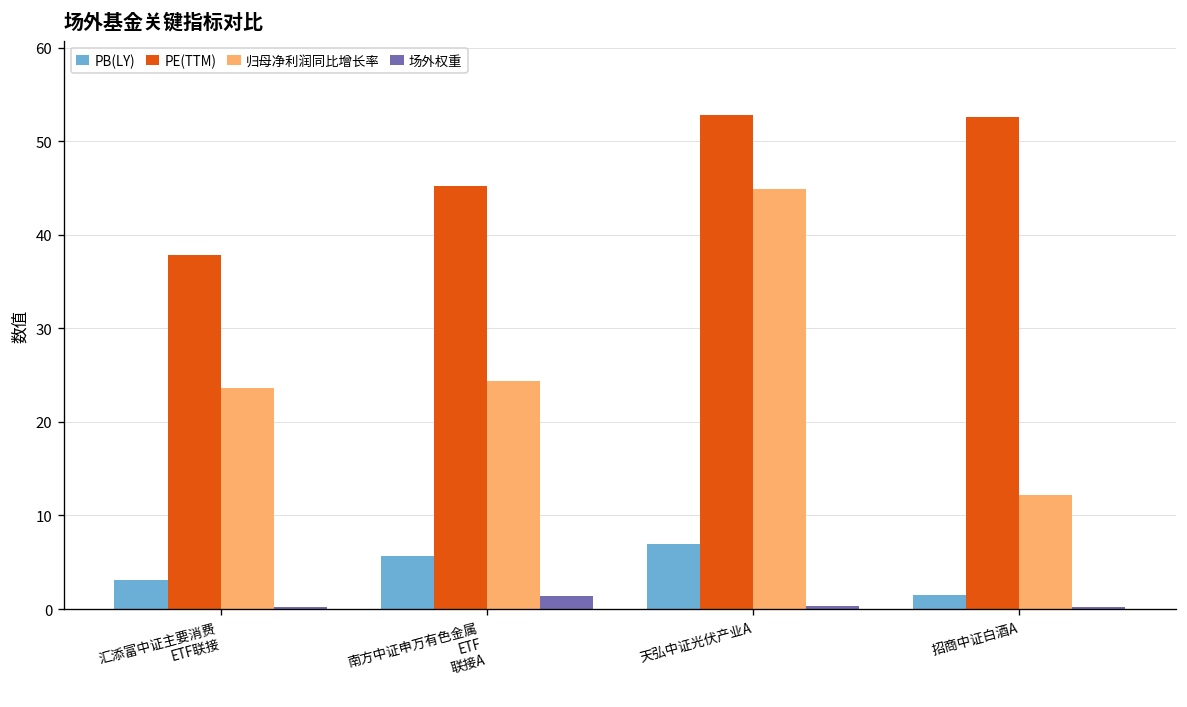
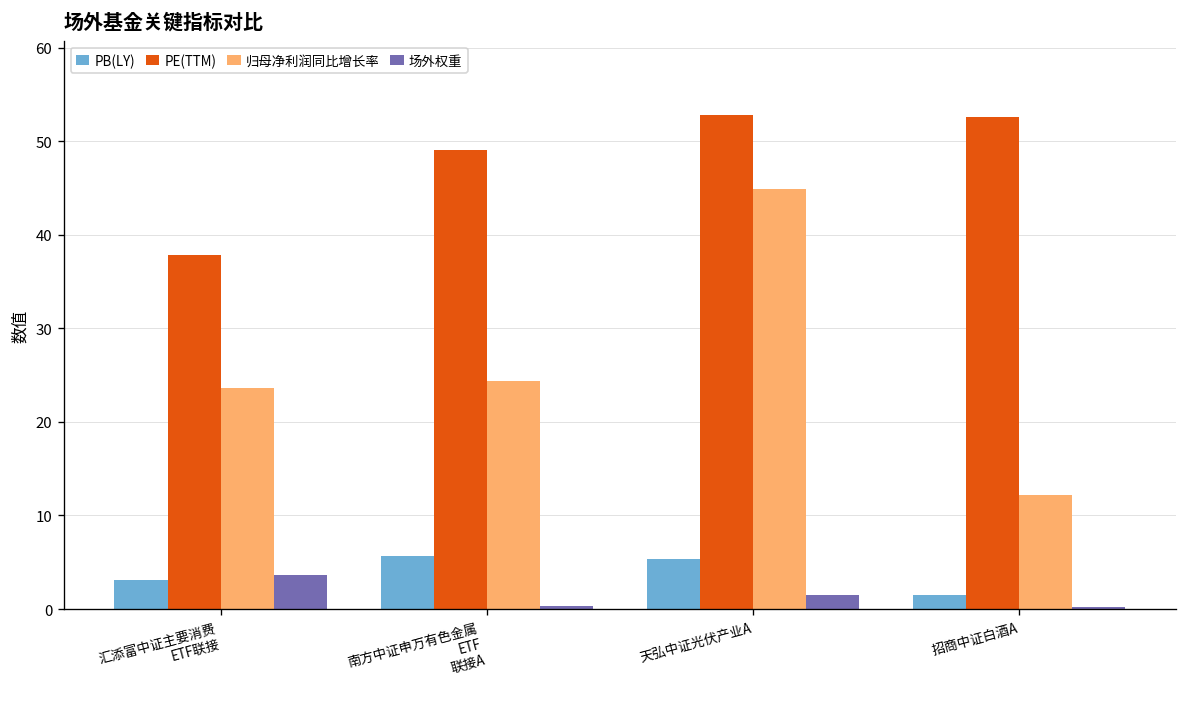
场外权重, 汇添富中证主要消费 ETF联接: 0 -> 4
PE(TTM), 南方中证申万有色金属 ETF 联接A: 45 -> 49
场外权重, 南方中证申万有色金属 ETF 联接A: 1 -> 0
PB(LY), 天弘中证光伏产业A: 7 -> 5
场外权重, 天弘中证光伏产业A: 0 -> 2
